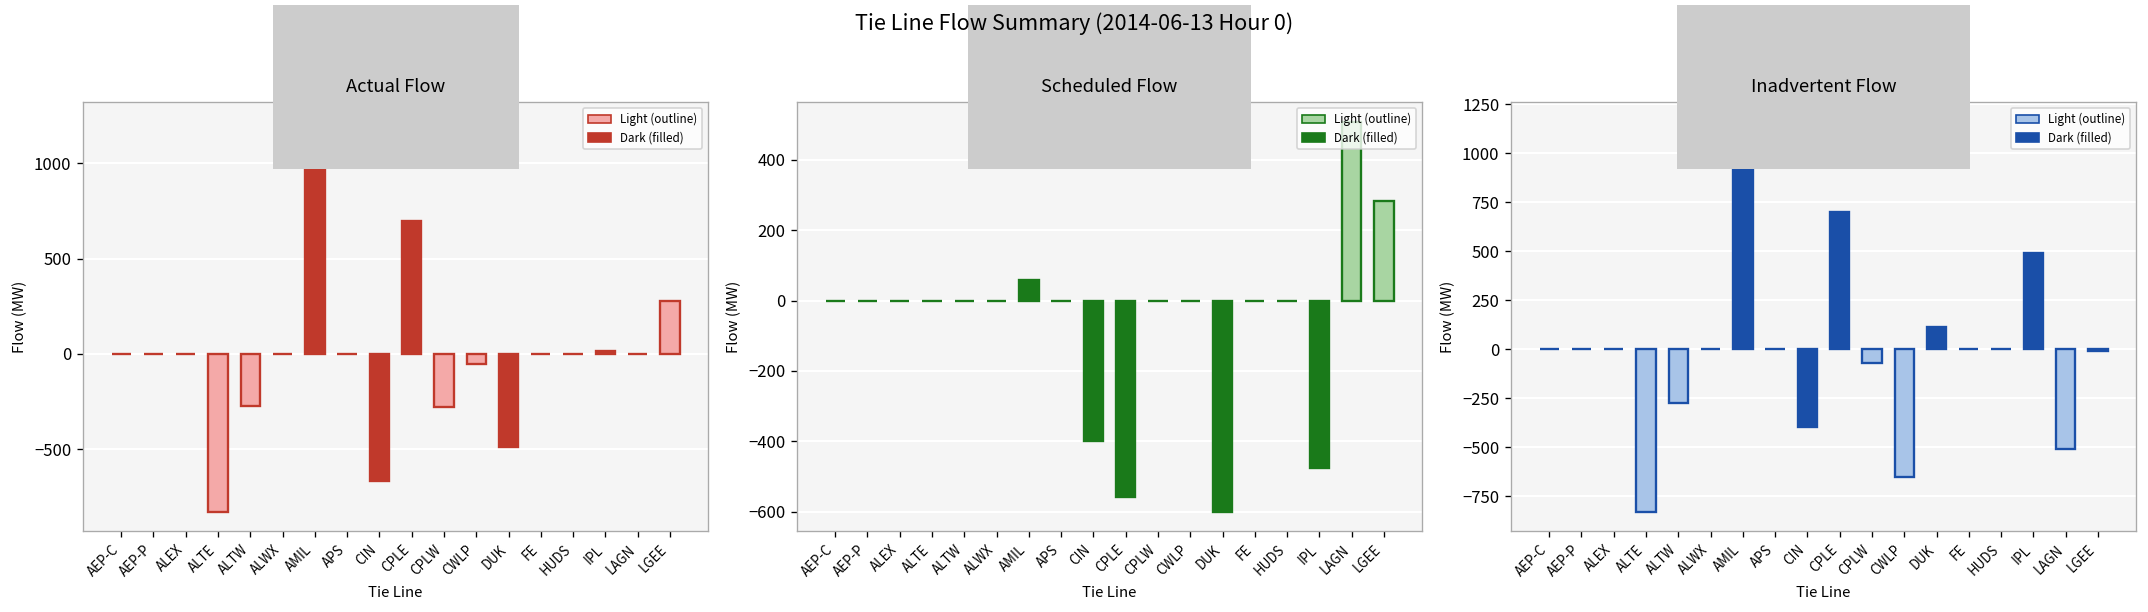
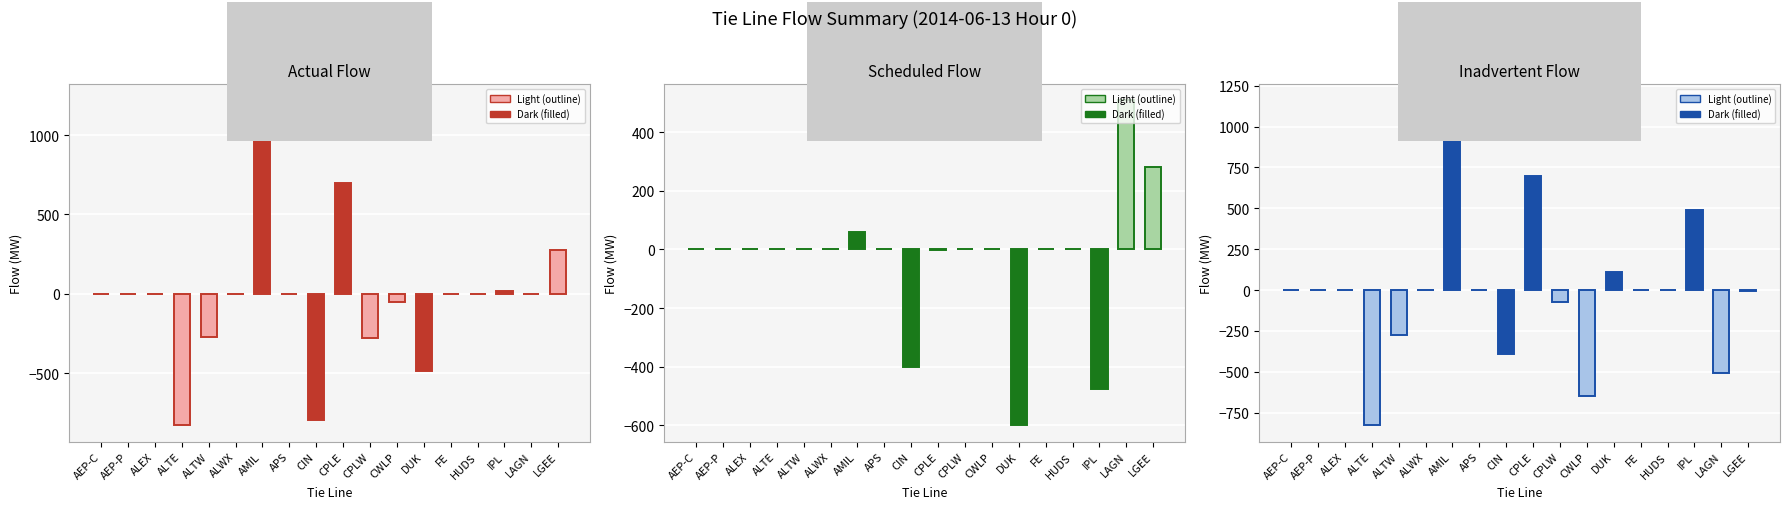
Actual Flow, CIN: -670 -> -790
Scheduled Flow, CPLE: -560 -> 0
